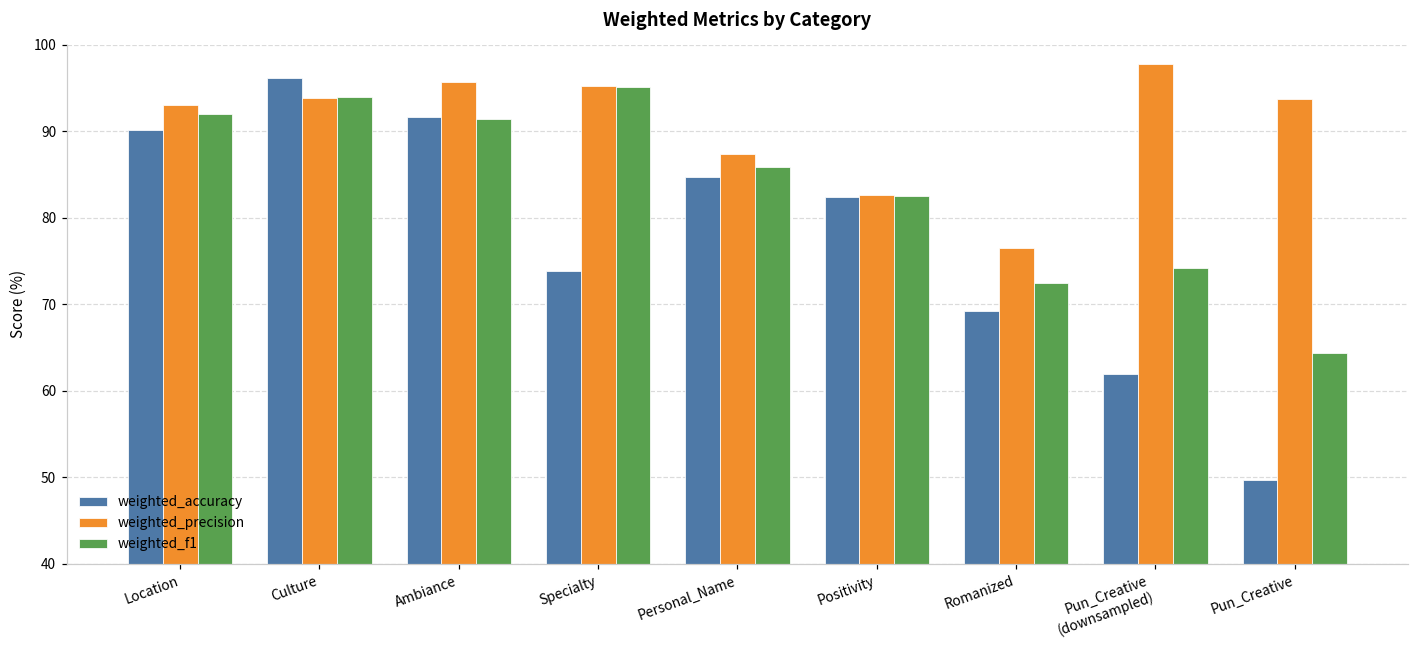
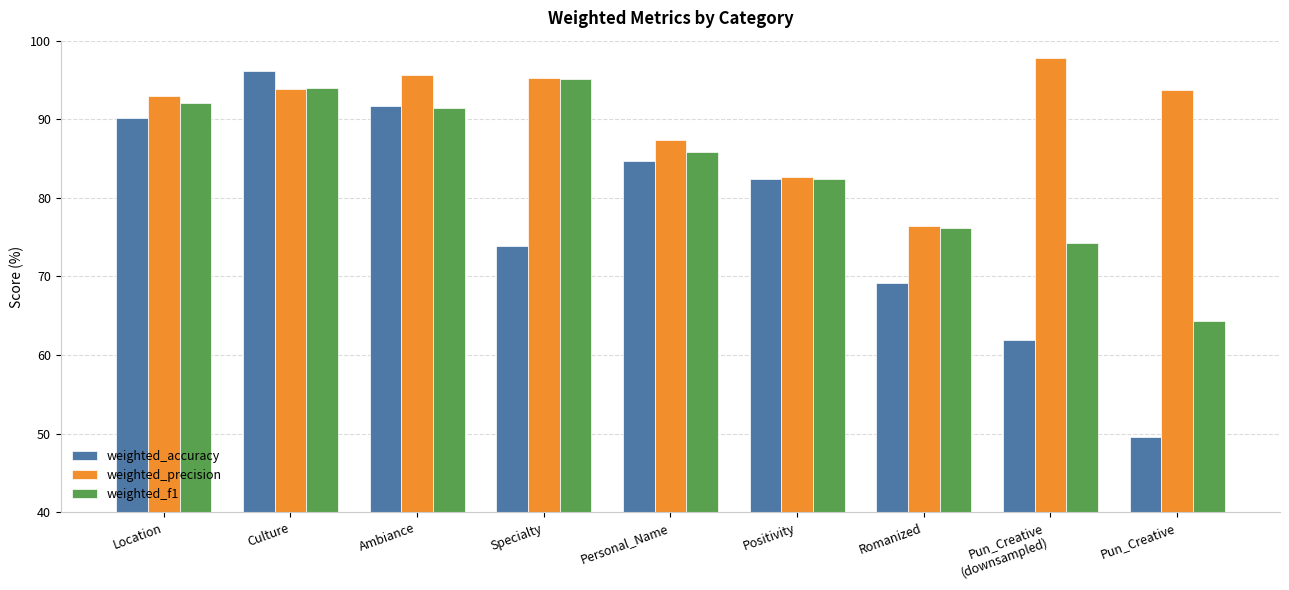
weighted_f1, Romanized: 72 -> 76
